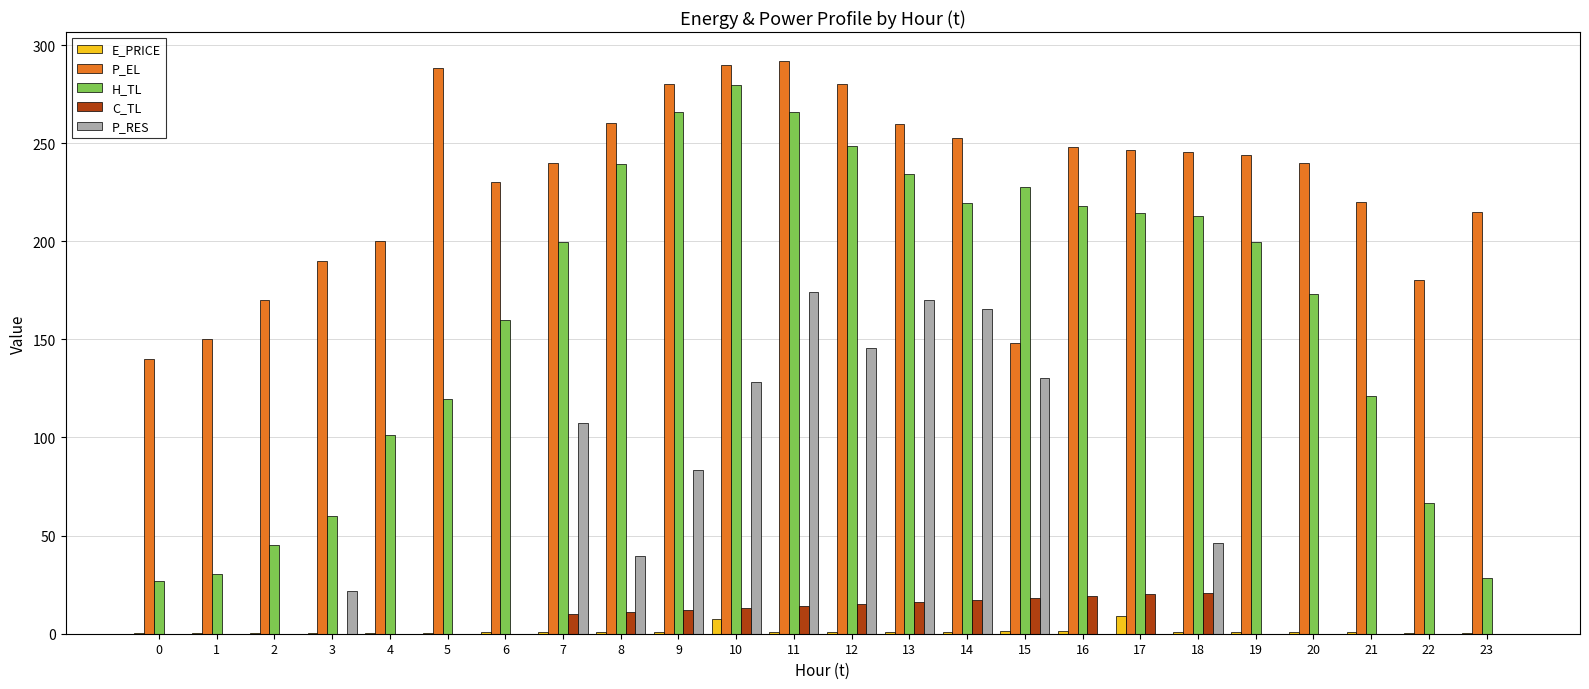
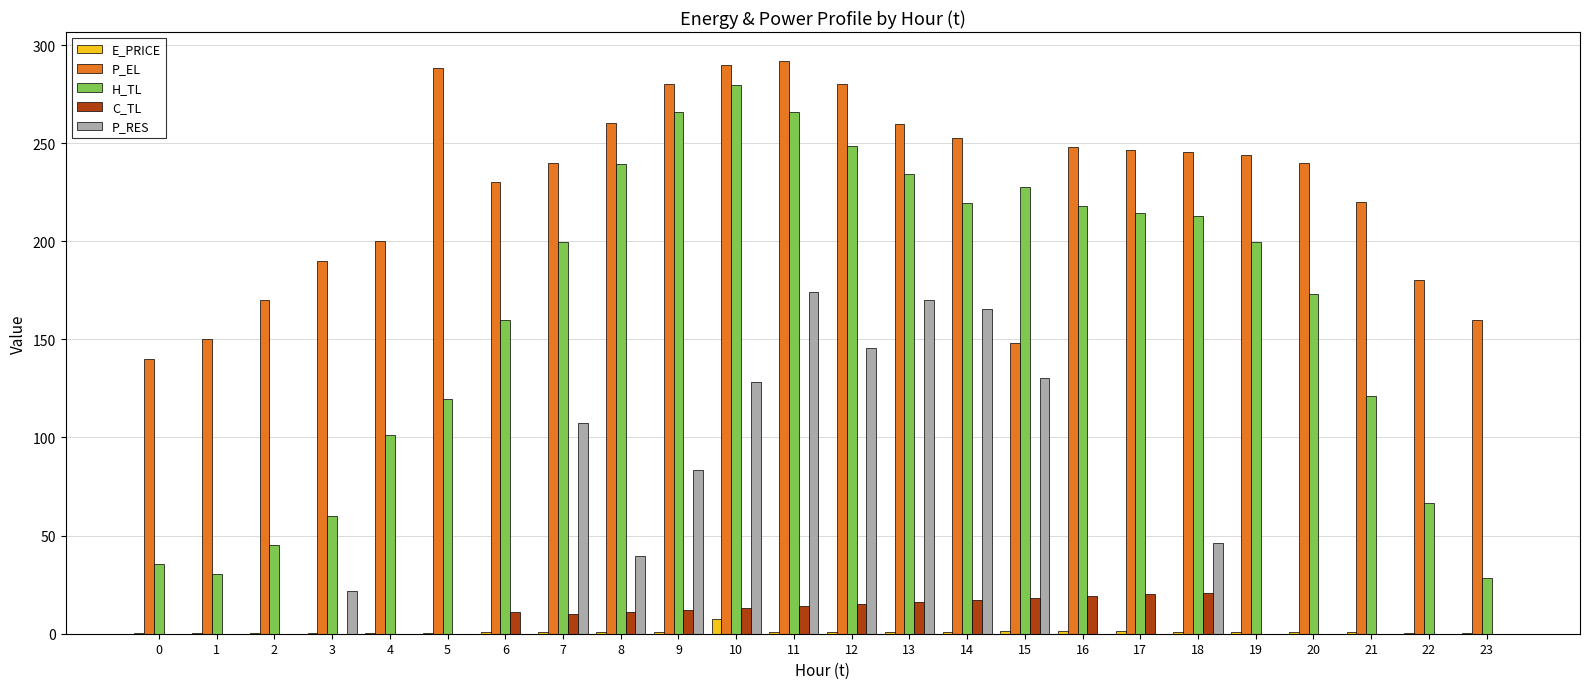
H_TL, 0: 27 -> 35
C_TL, 6: 0 -> 11
E_PRICE, 17: 9 -> 1
P_EL, 23: 215 -> 160
